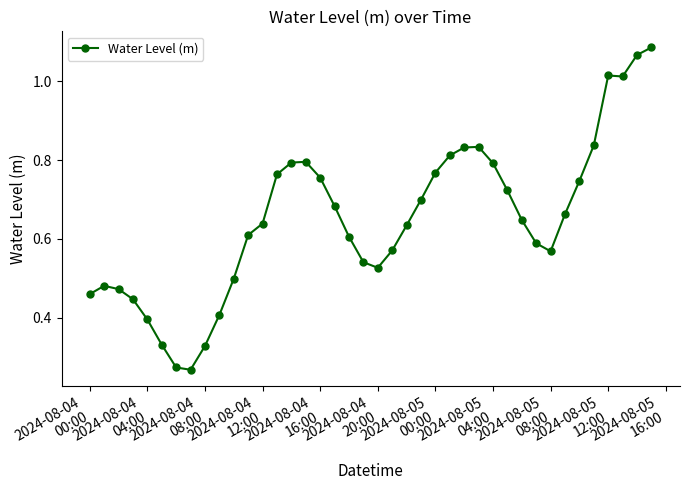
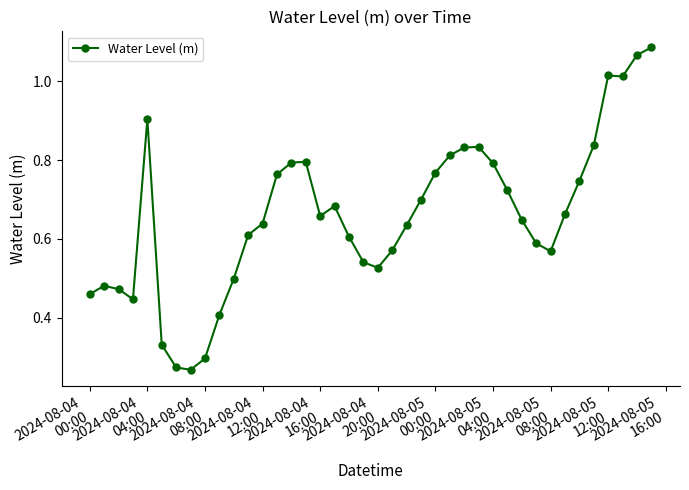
2024-08-04 04:00: 0.40 -> 0.90
2024-08-04 08:00: 0.33 -> 0.30
2024-08-04 16:00: 0.76 -> 0.66
